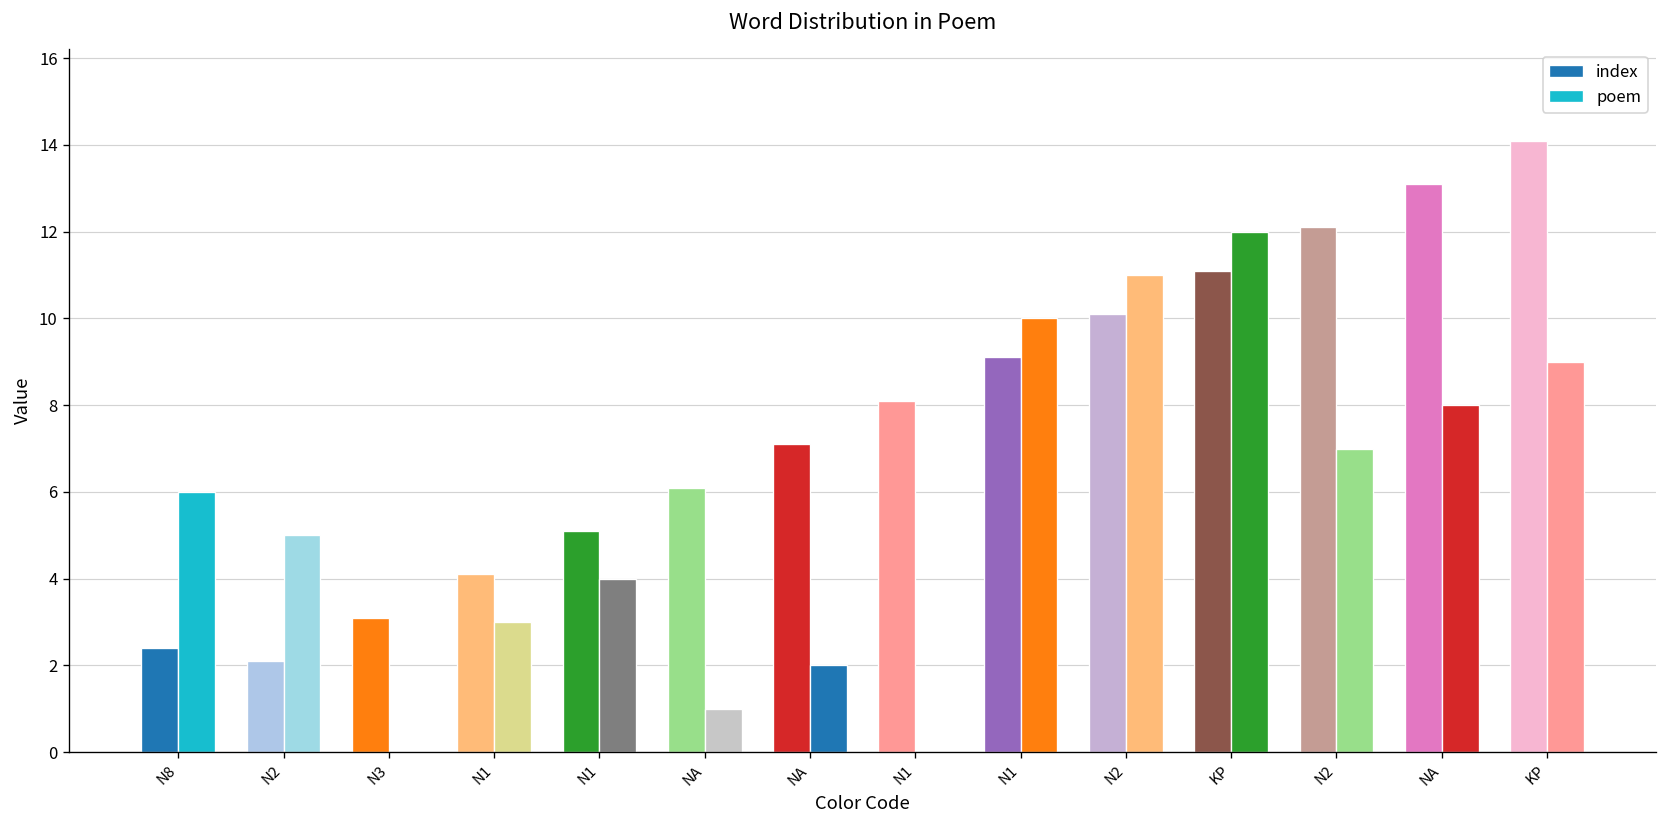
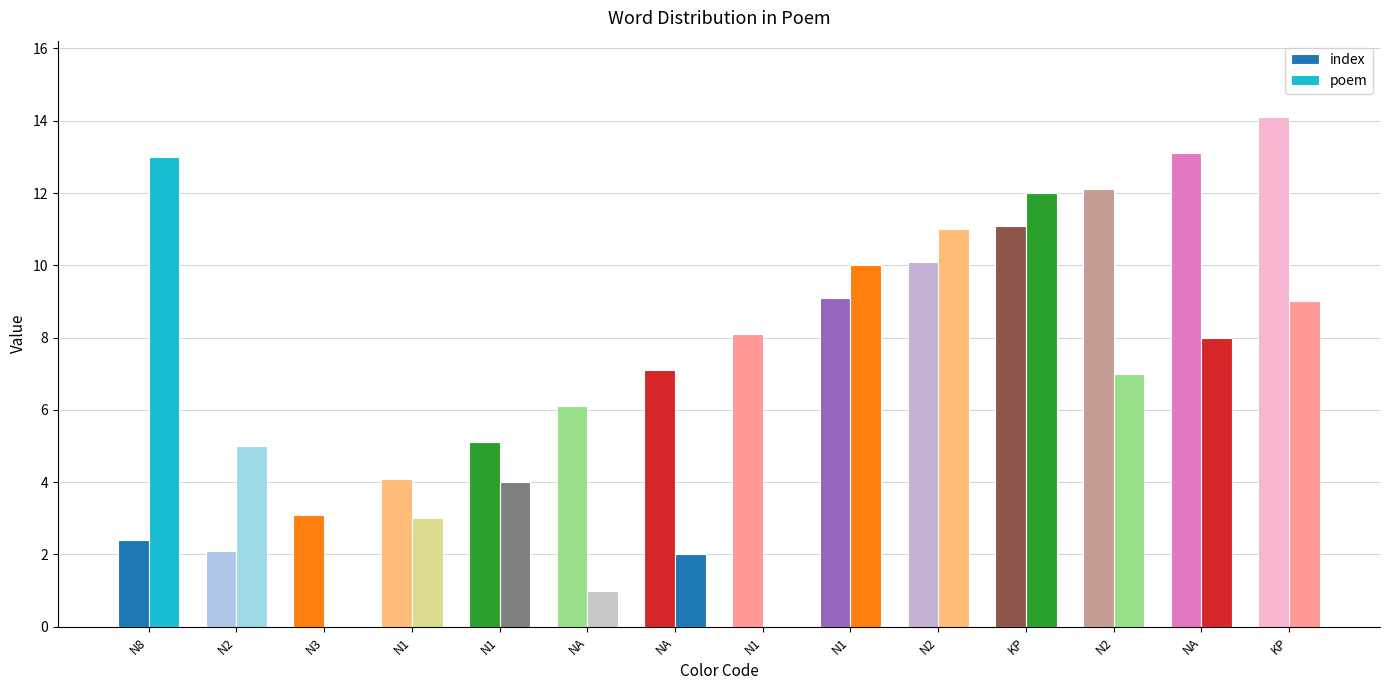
poem, N8: 6 -> 13
